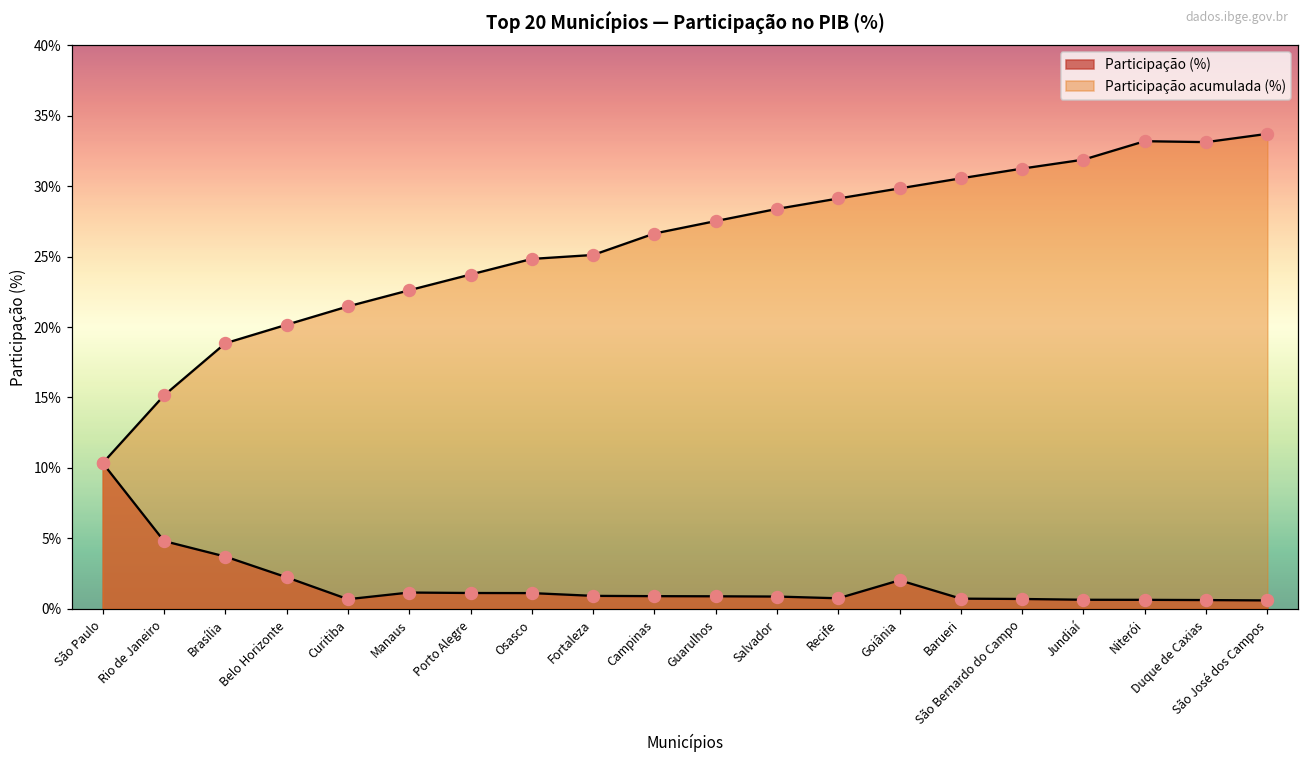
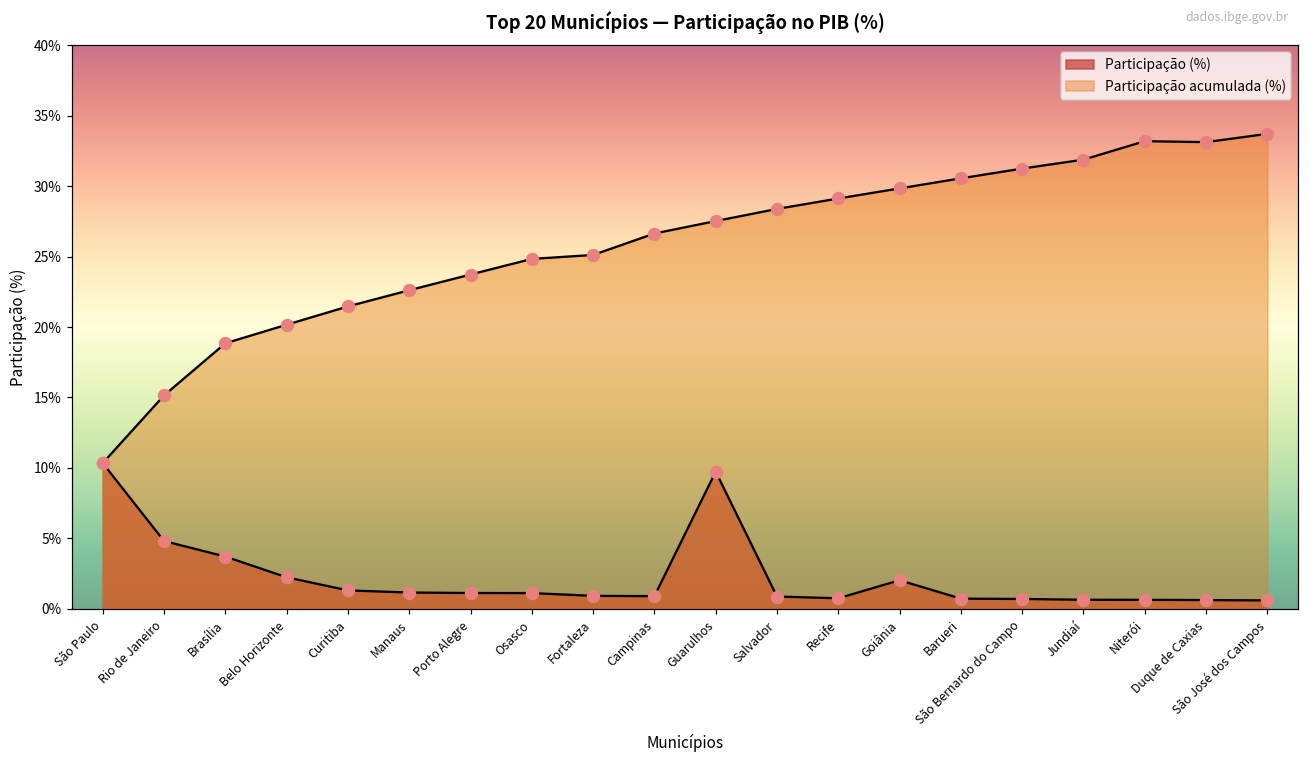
Participação (%), Curitiba: 0.7% -> 1.3%
Participação (%), Guarulhos: 0.9% -> 9.7%
